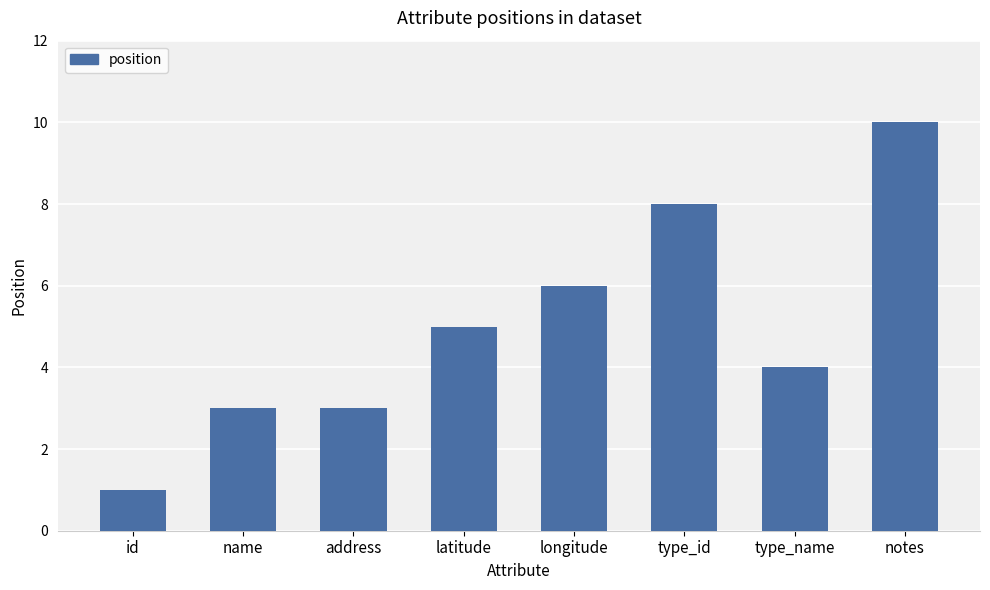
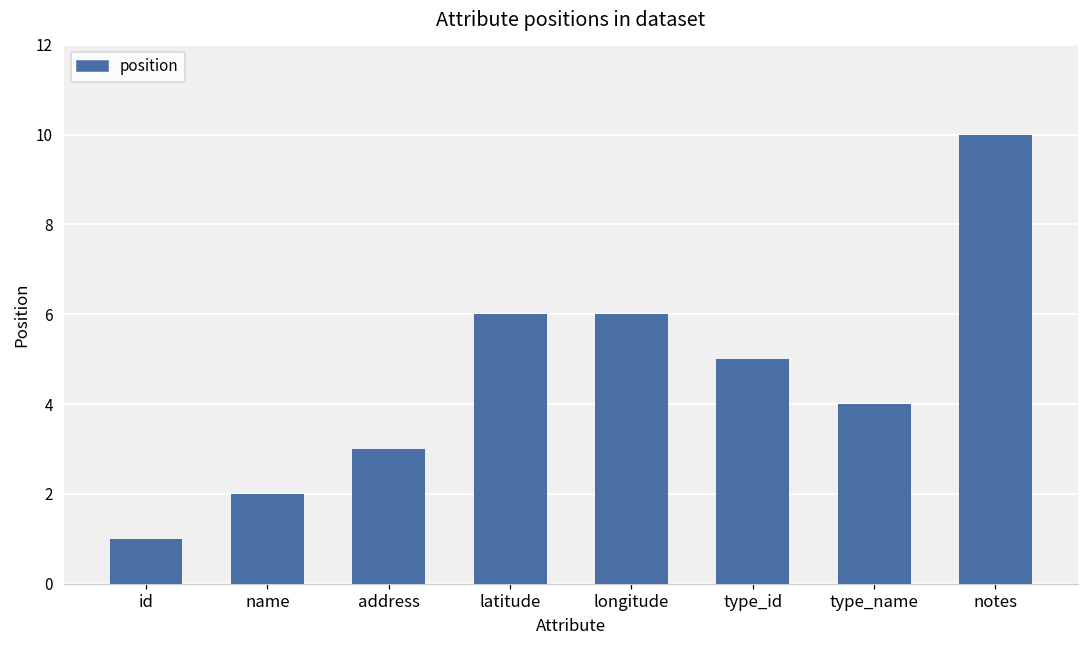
name: 3 -> 2
latitude: 5 -> 6
type_id: 8 -> 5
